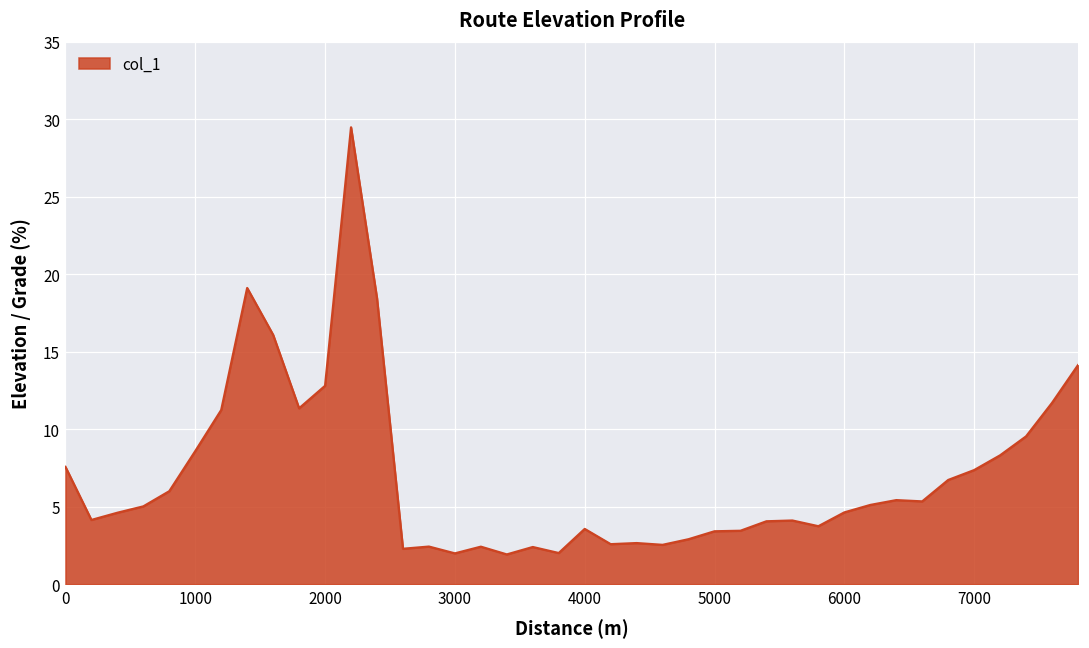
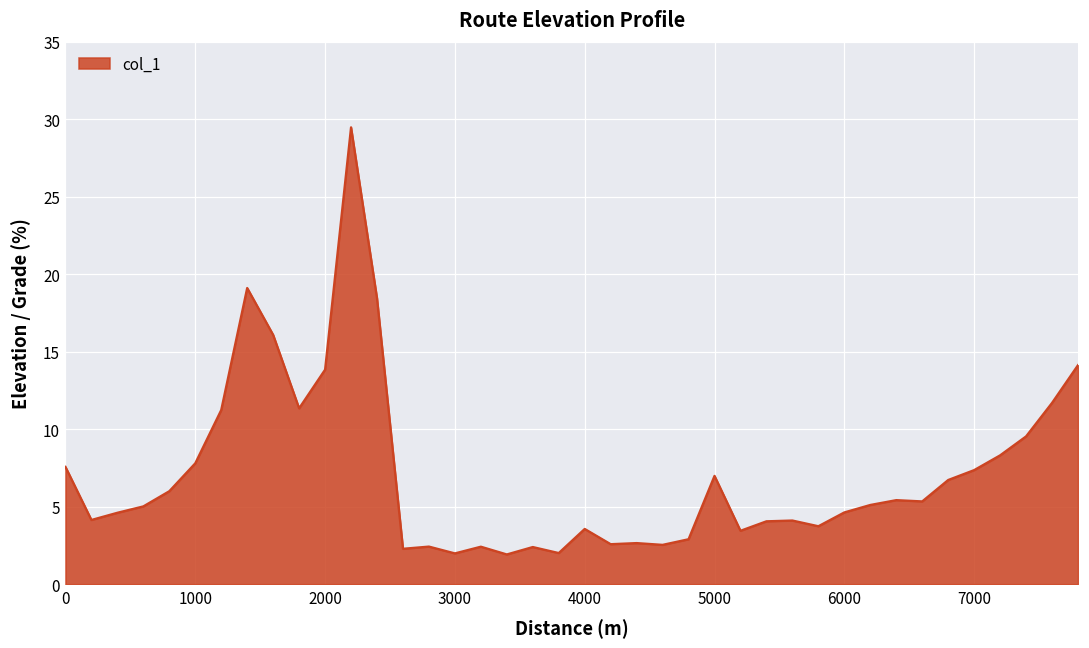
1000: 8.6 -> 7.8
2000: 12.8 -> 13.8
5000: 3.4 -> 7.0
